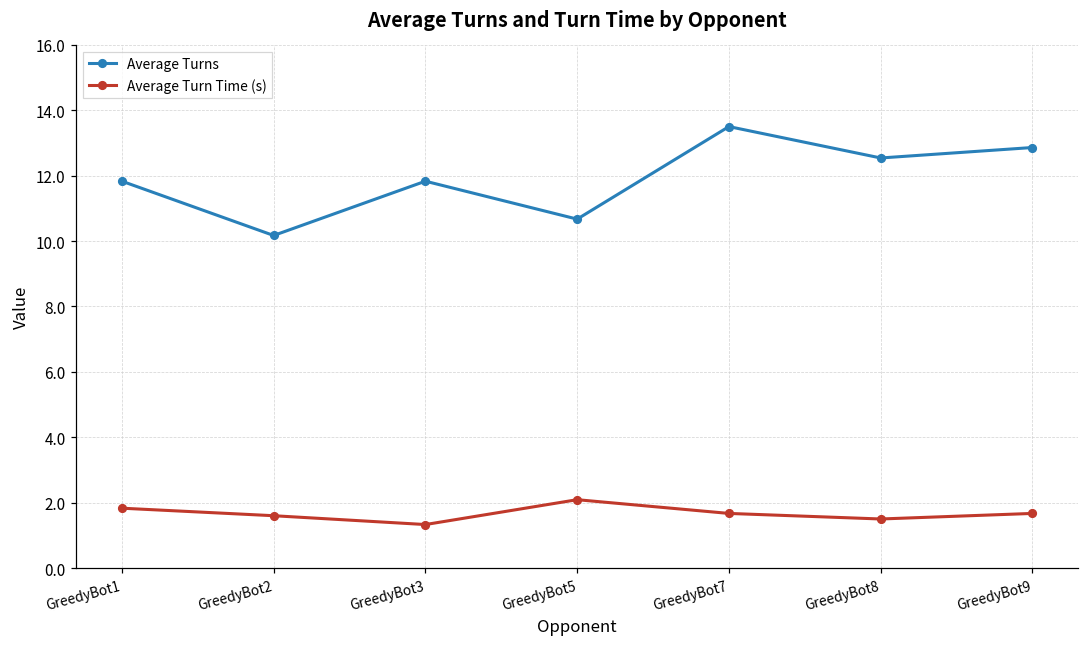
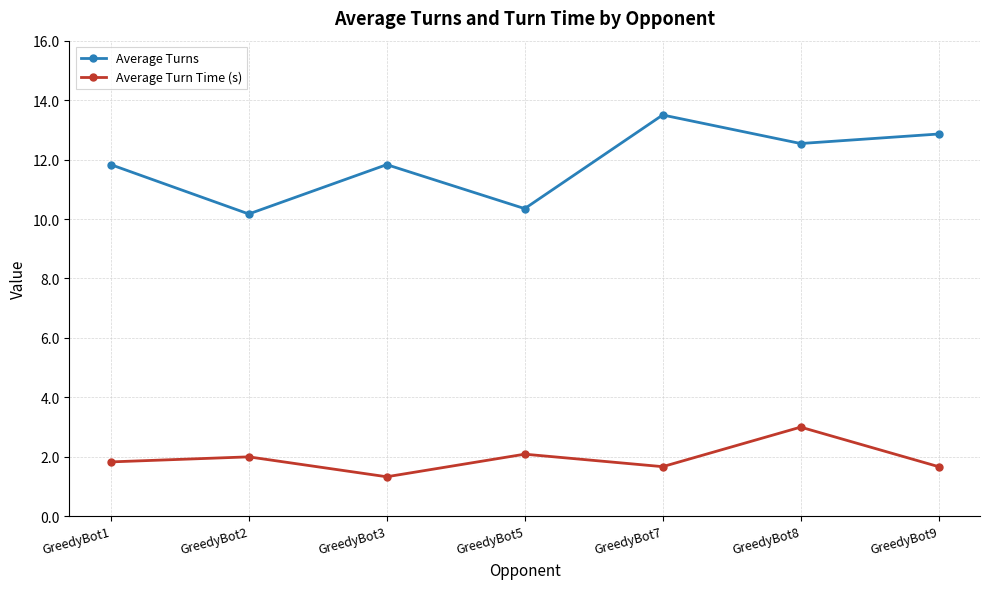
Average Turn Time (s), GreedyBot2: 1.6 -> 2.0
Average Turns, GreedyBot5: 10.7 -> 10.4
Average Turn Time (s), GreedyBot8: 1.5 -> 3.0
